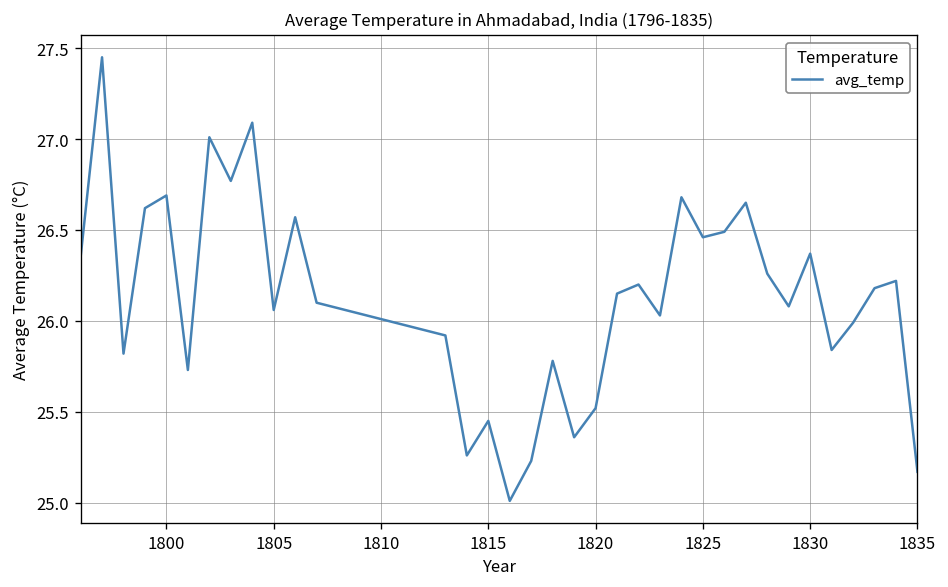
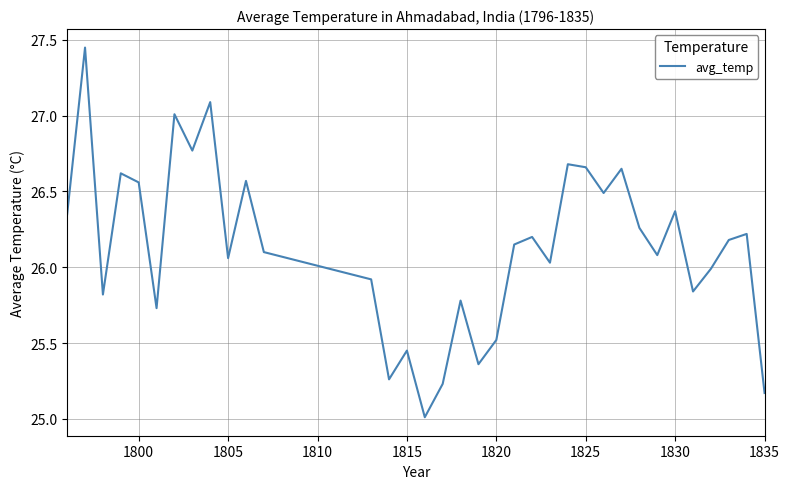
1800: 26.69 -> 26.56
1825: 26.46 -> 26.66
